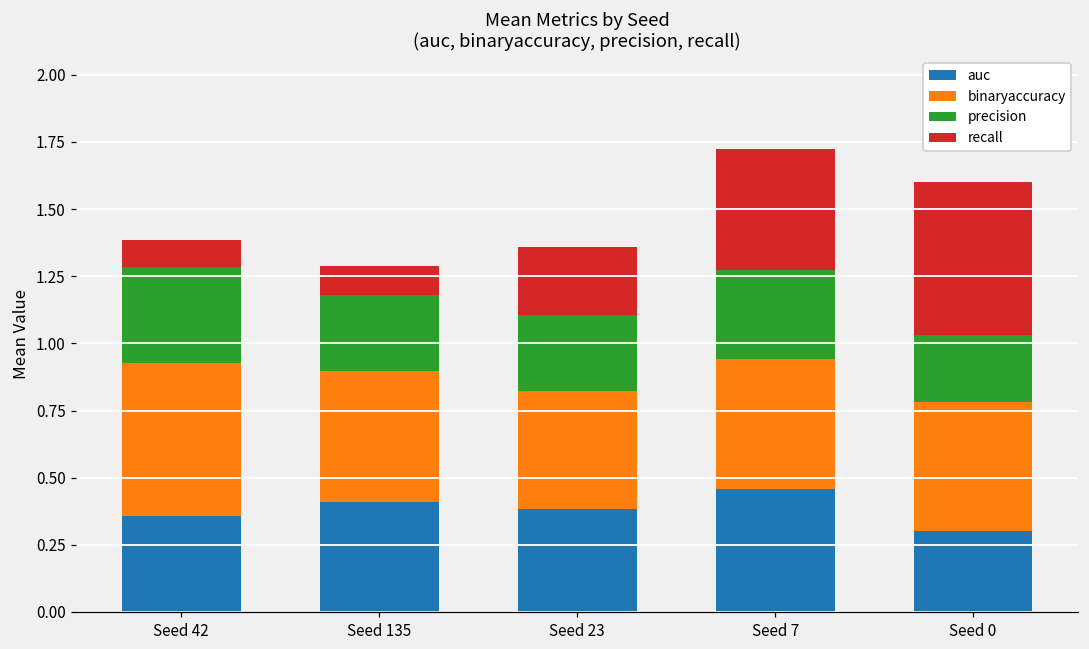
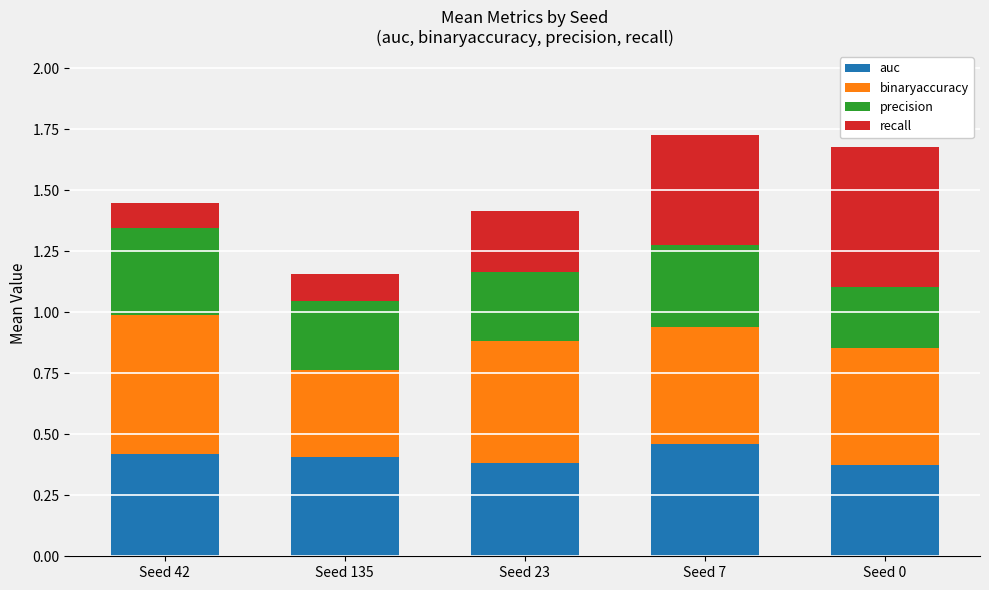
auc, Seed 42: 0.36 -> 0.42
binaryaccuracy, Seed 135: 0.49 -> 0.36
binaryaccuracy, Seed 23: 0.44 -> 0.50
auc, Seed 0: 0.30 -> 0.38
